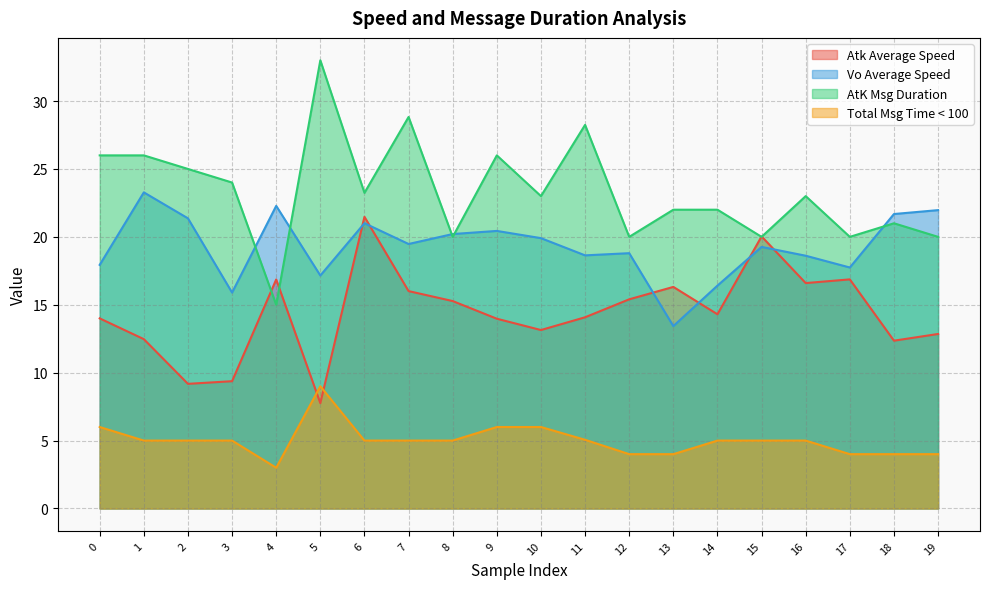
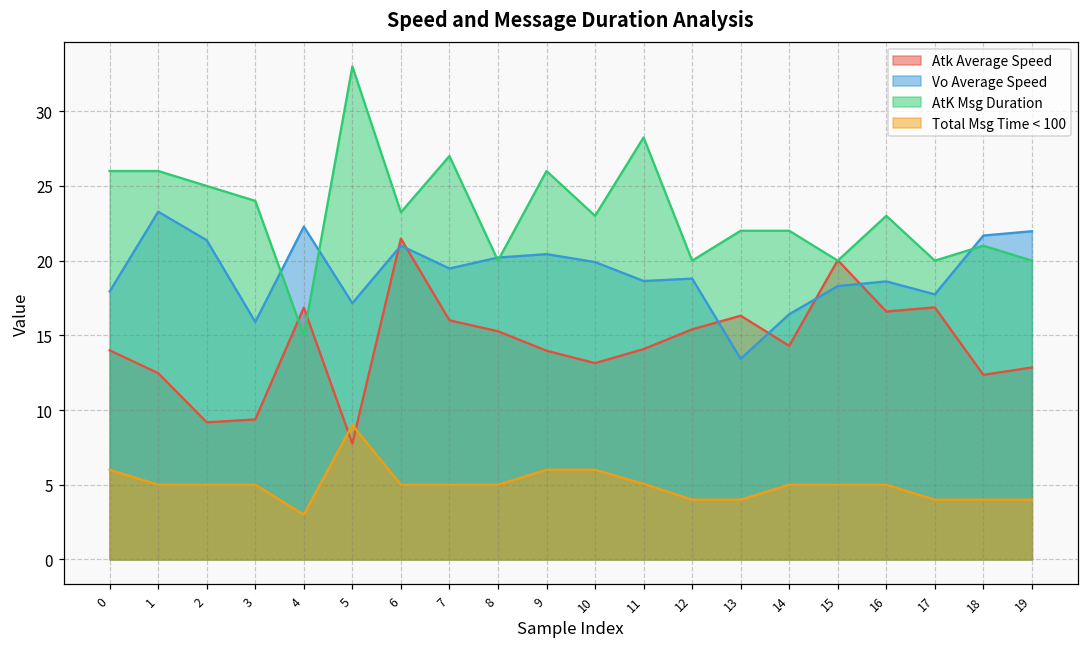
AtK Msg Duration, 7: 28.8 -> 27.0
Vo Average Speed, 15: 19.3 -> 18.3
